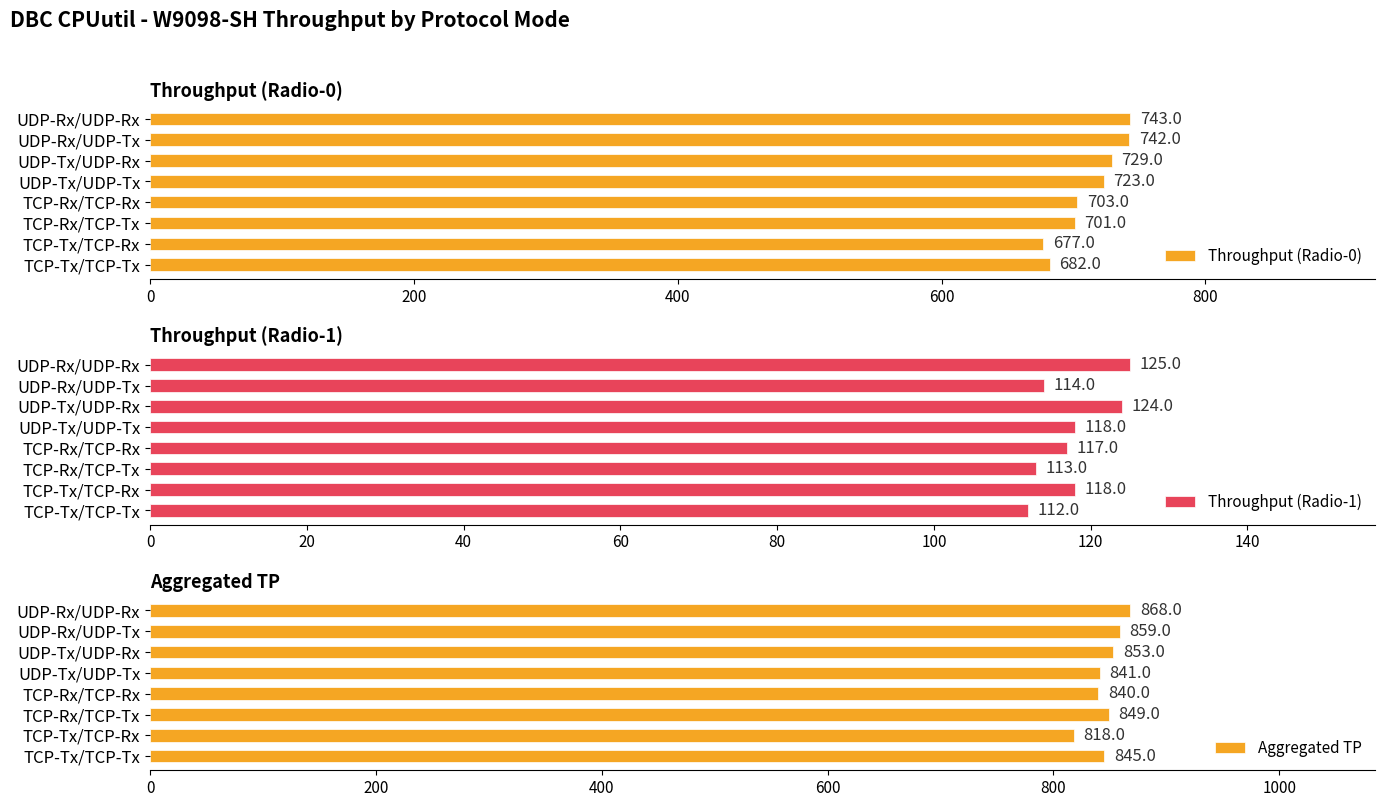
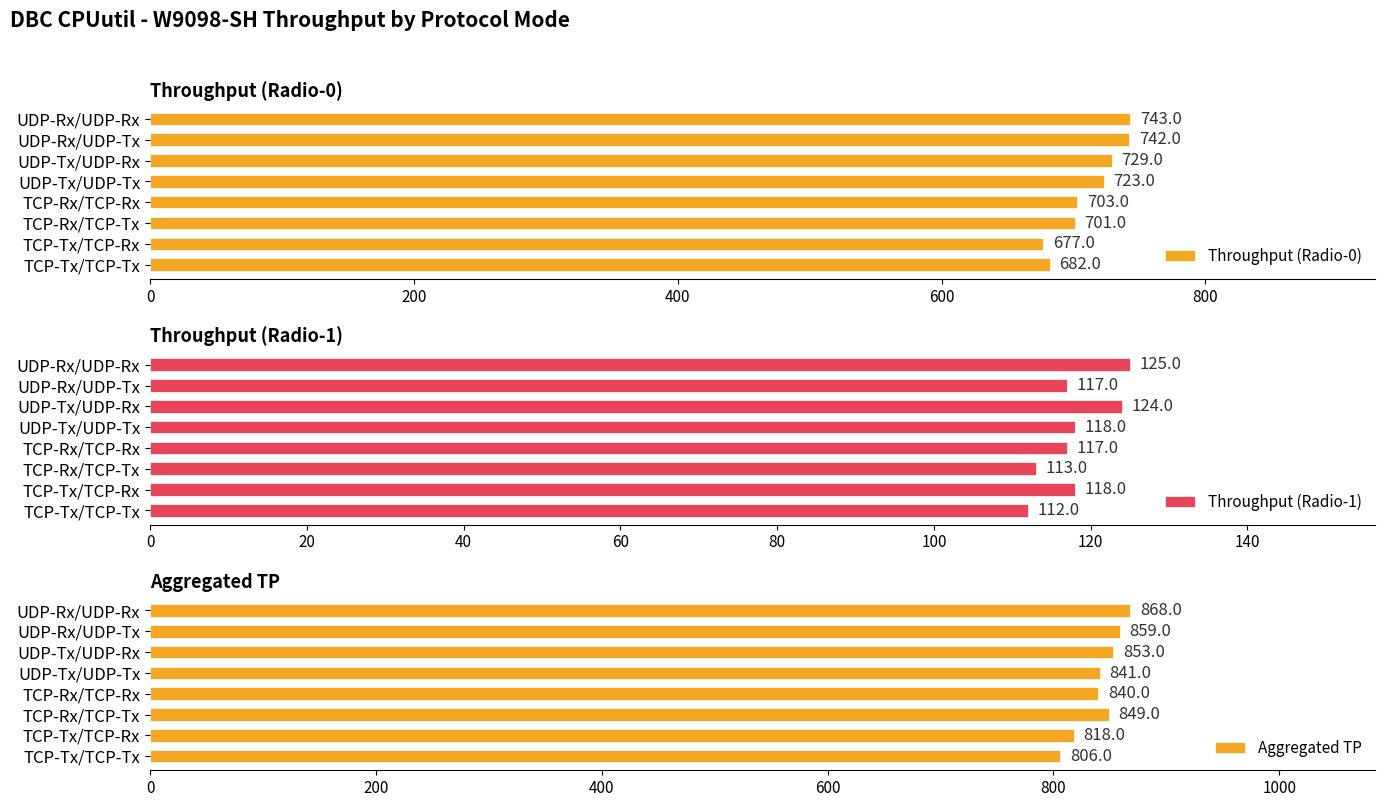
Throughput (Radio-1), UDP-Rx/UDP-Tx: 114.0 -> 117.0
Aggregated TP, TCP-Tx/TCP-Tx: 845.0 -> 806.0
